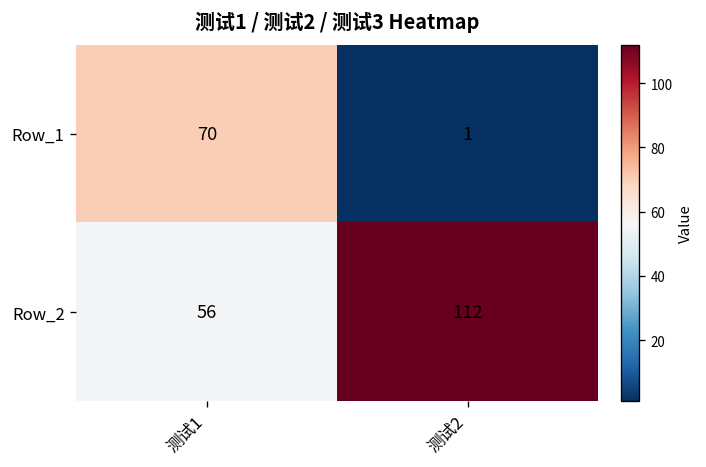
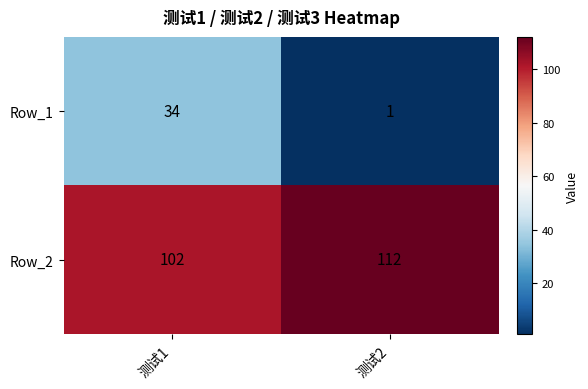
Row_1, 测试1: 70 -> 34
Row_2, 测试1: 56 -> 102
